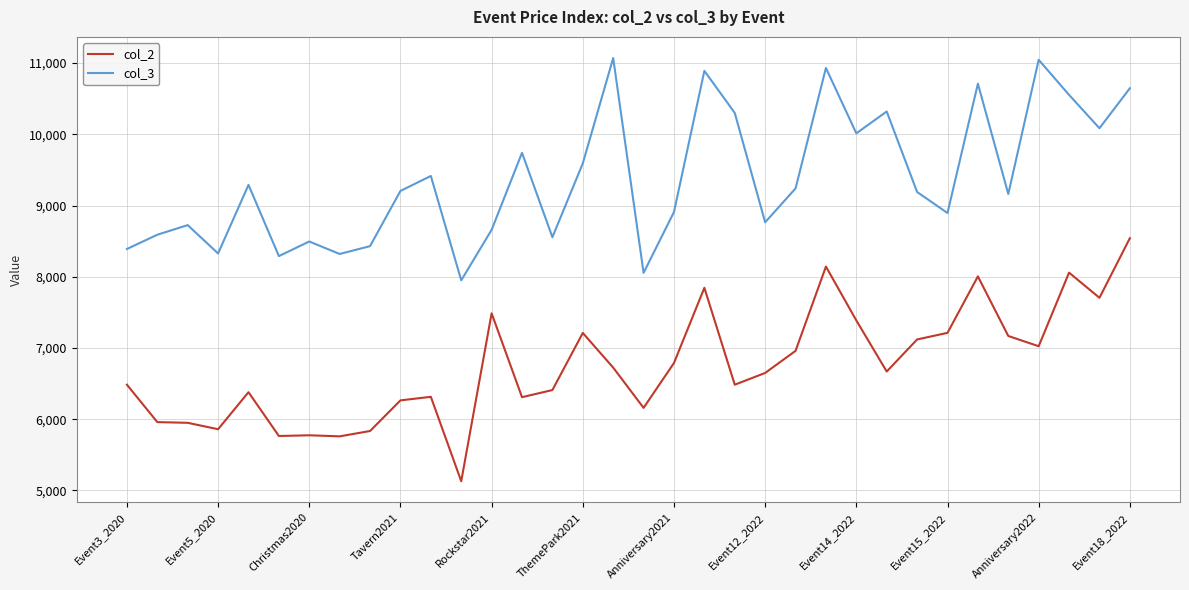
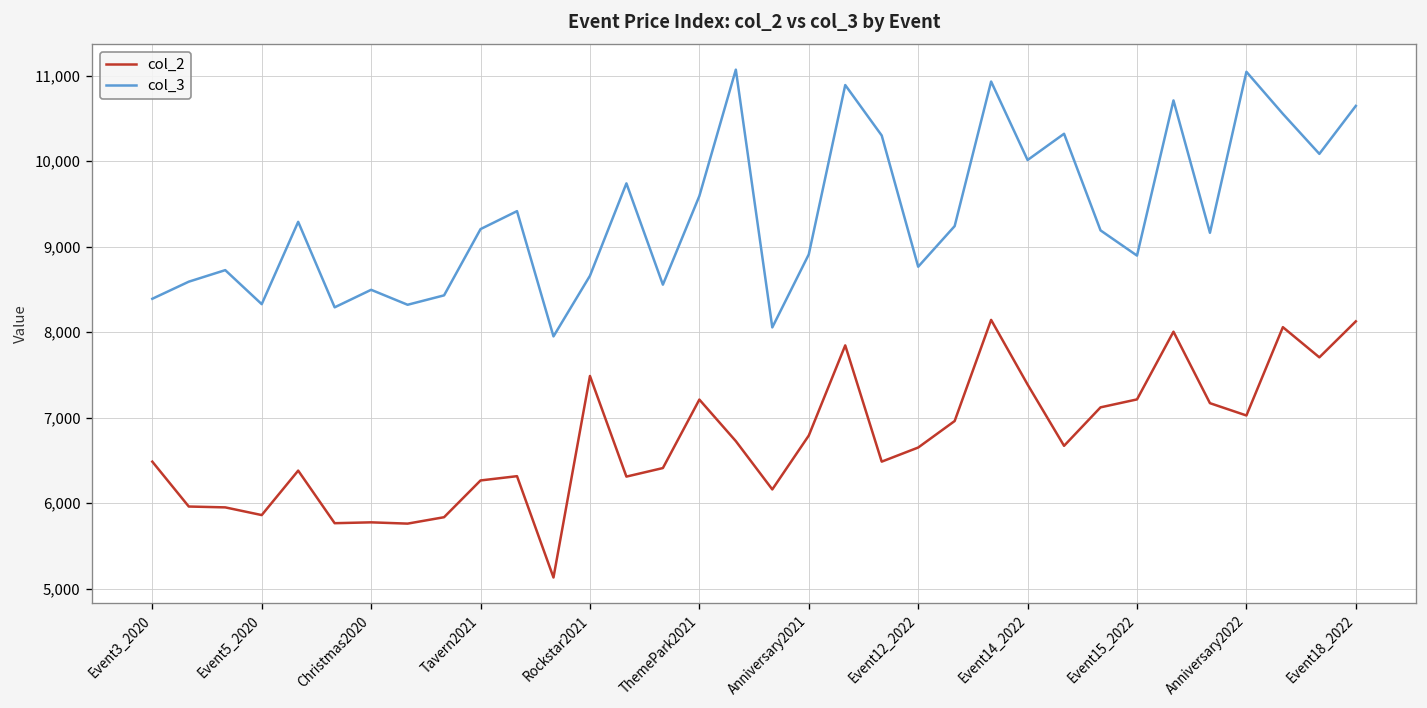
col_2, Event18_2022: 8,500 -> 8,100
